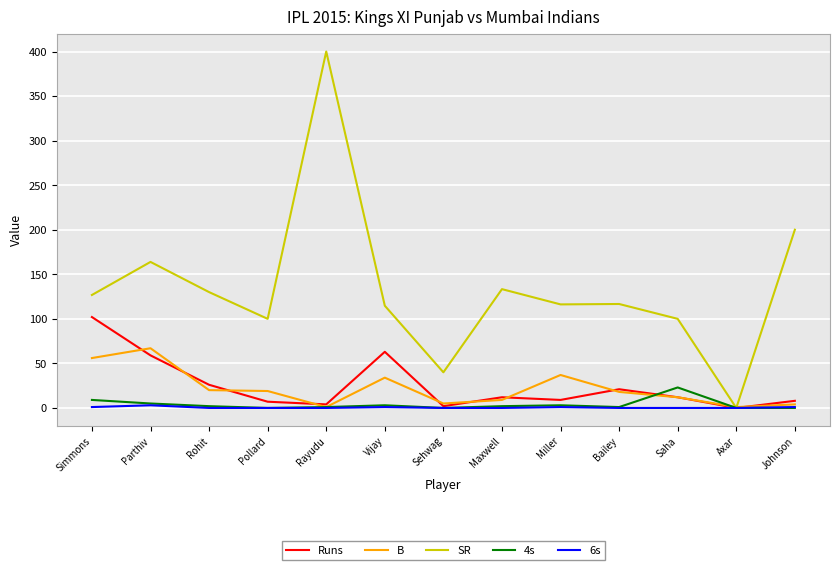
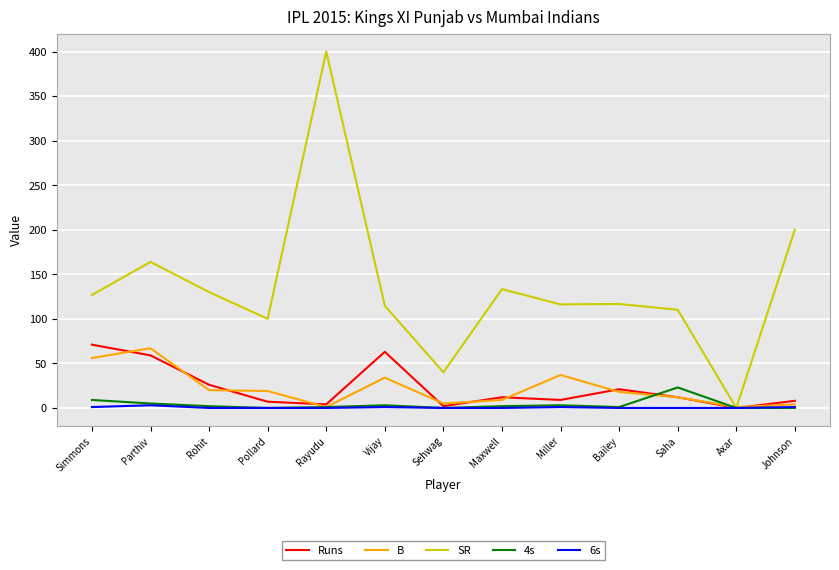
Runs, Simmons: 100 -> 70
SR, Saha: 100 -> 110
